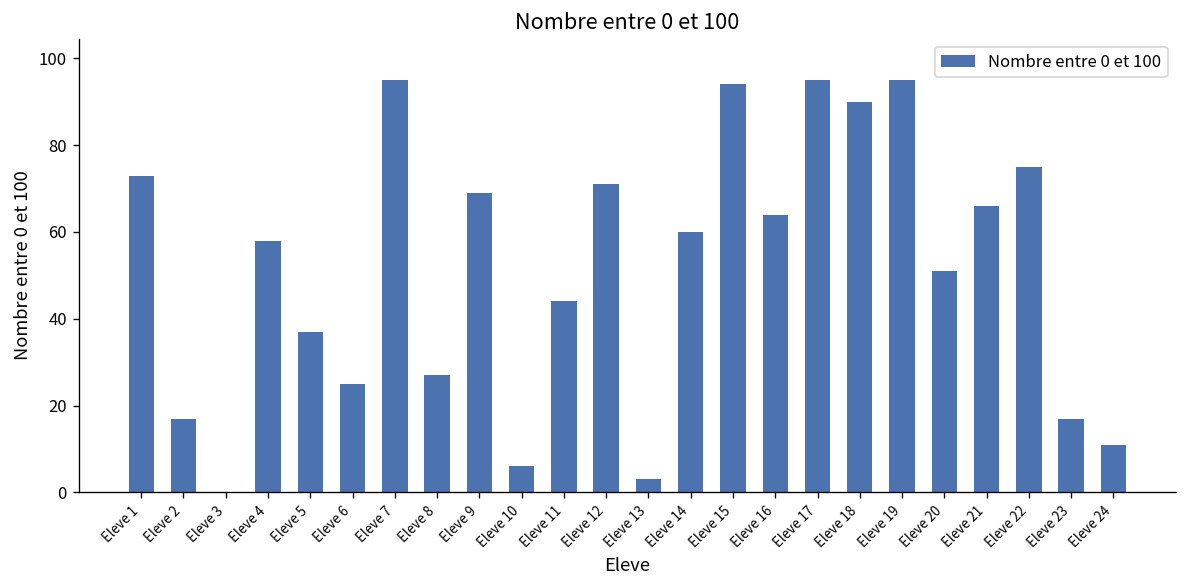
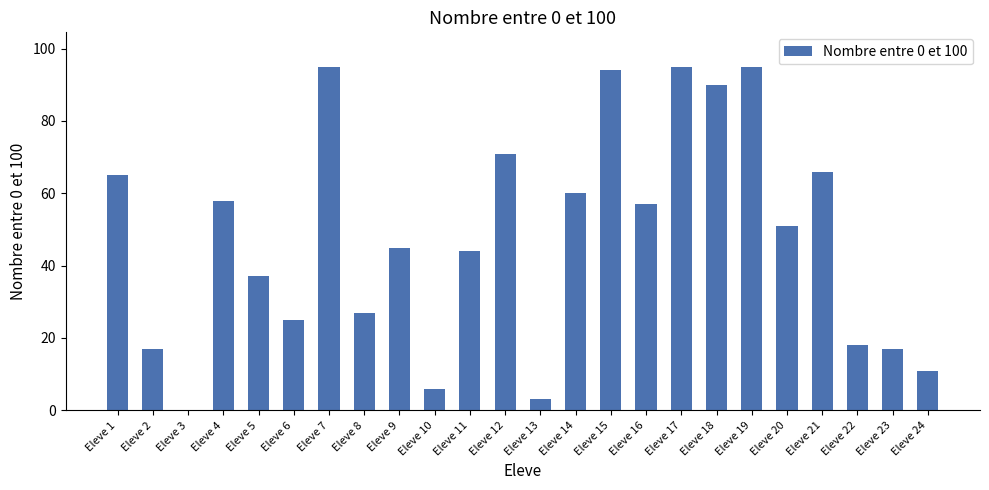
Eleve 1: 73 -> 65
Eleve 9: 69 -> 45
Eleve 16: 64 -> 57
Eleve 22: 75 -> 18
